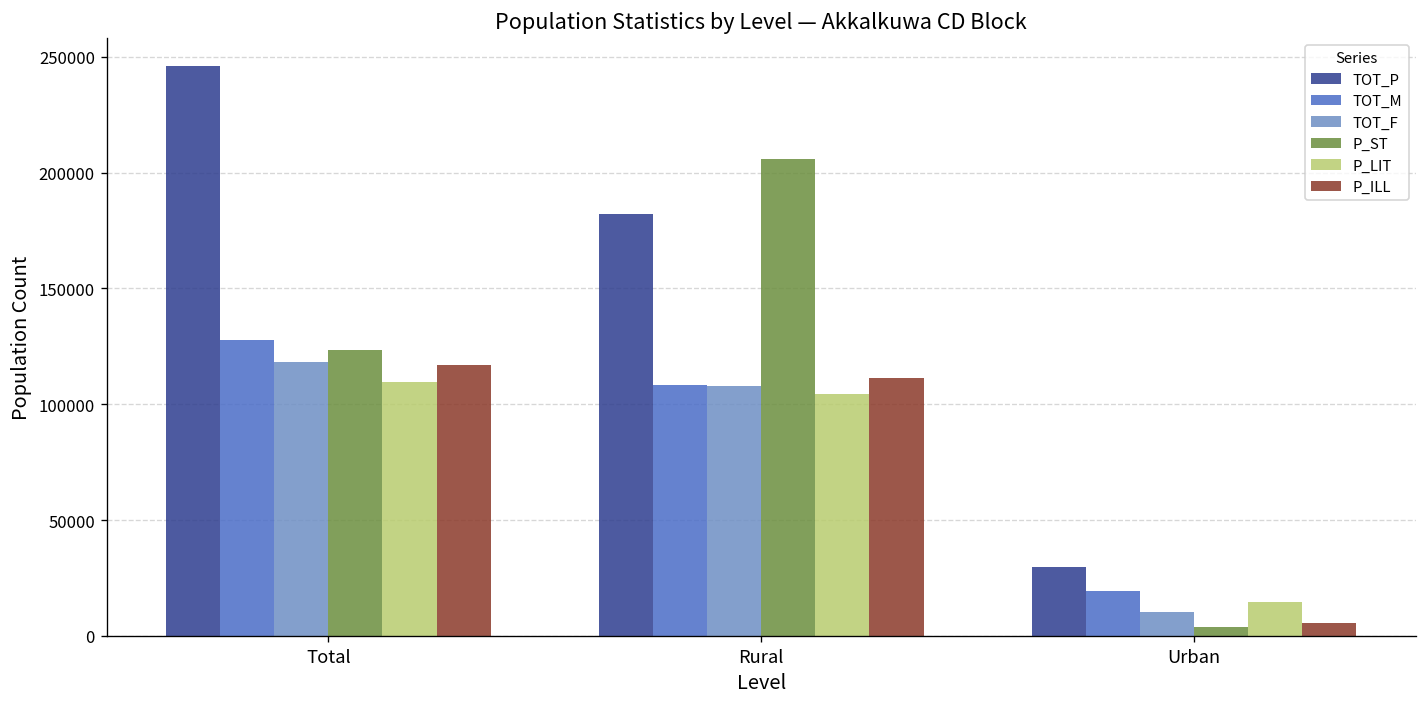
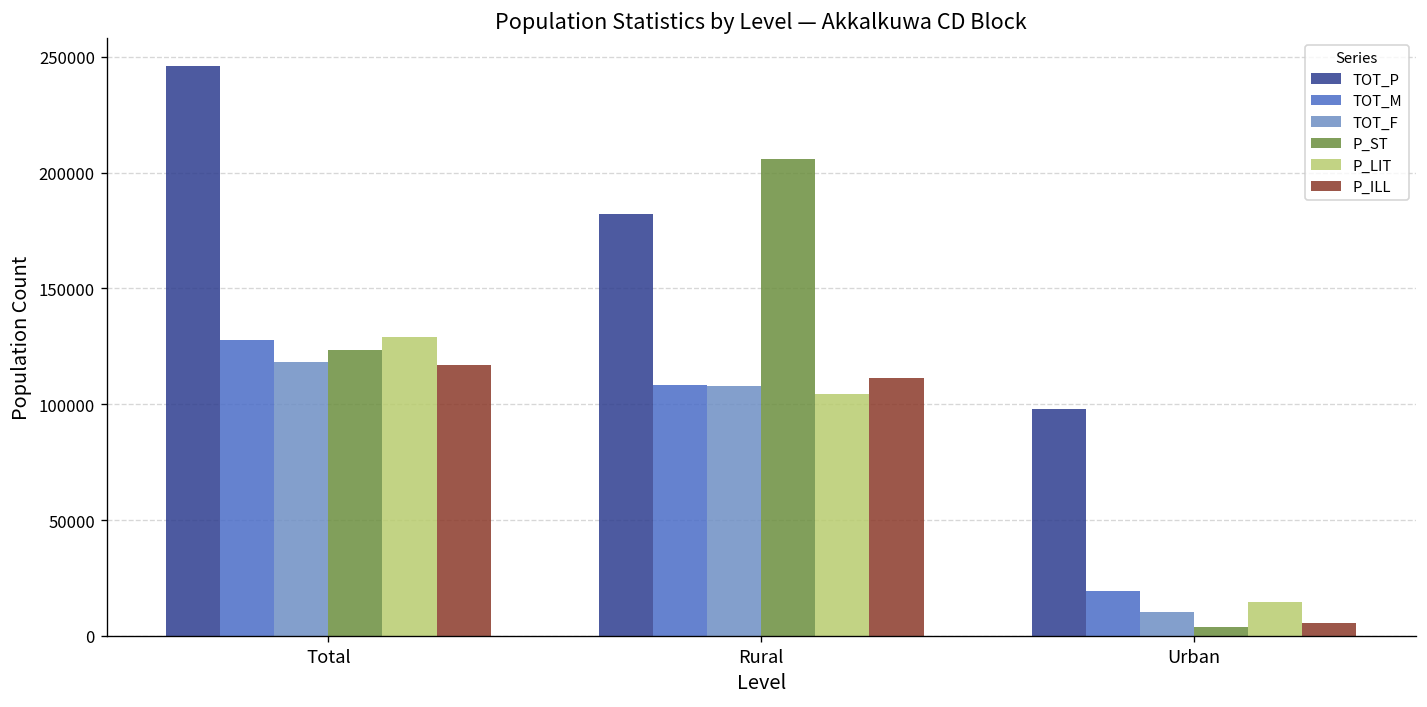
P_LIT, Total: 109000 -> 129000
TOT_P, Urban: 30000 -> 98000
